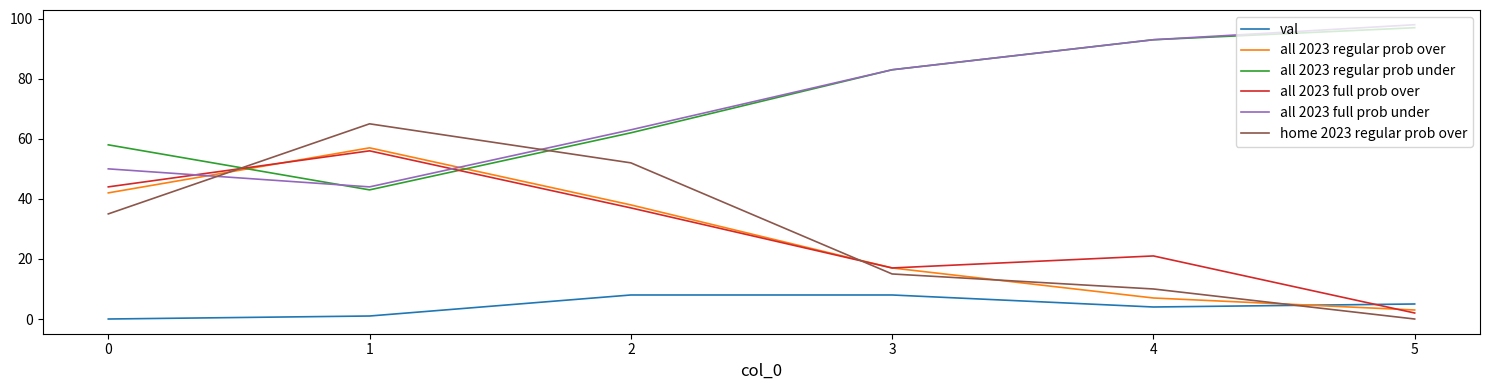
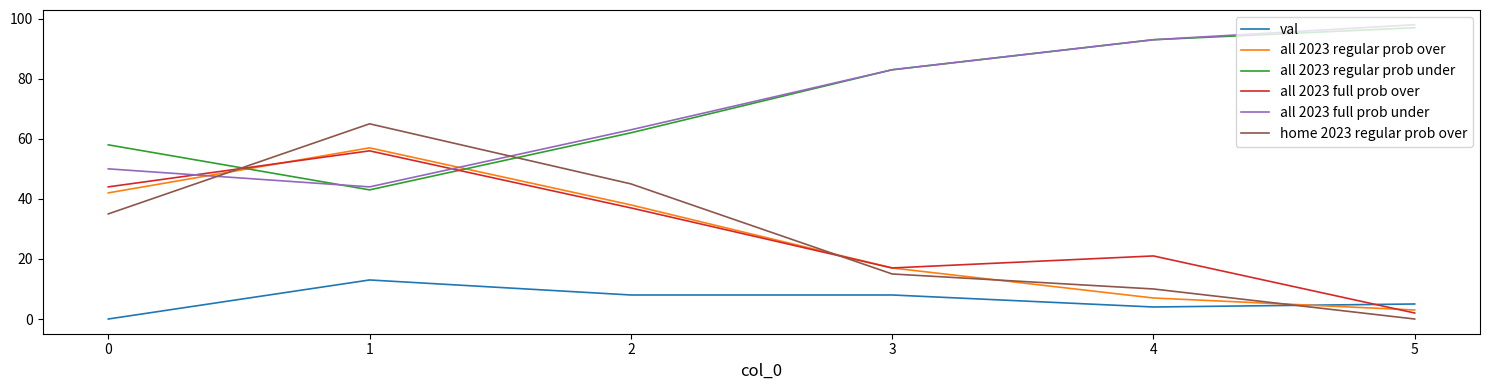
val, 1: 1 -> 13
home 2023 regular prob over, 2: 52 -> 45
